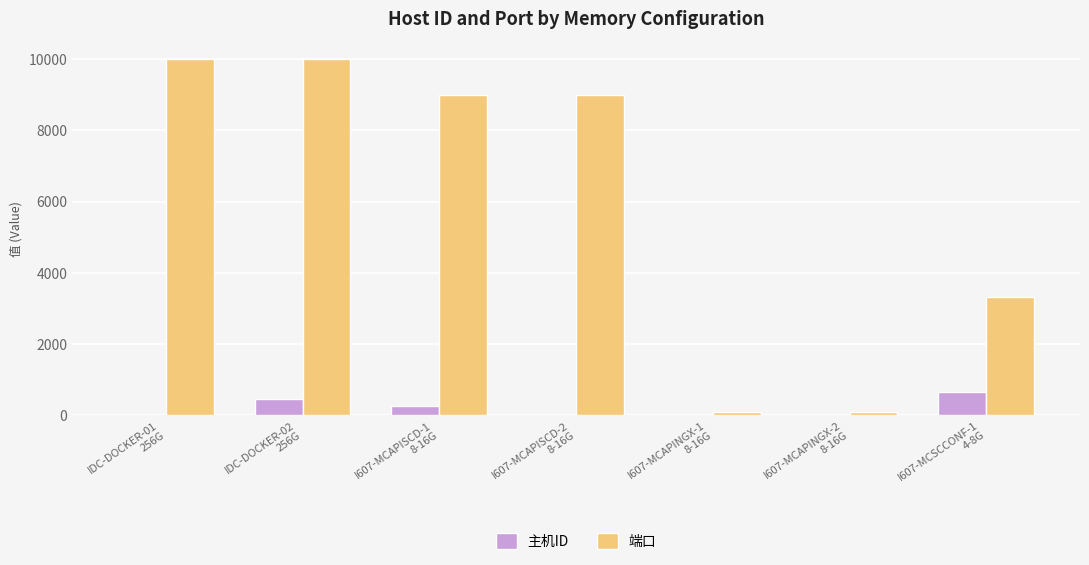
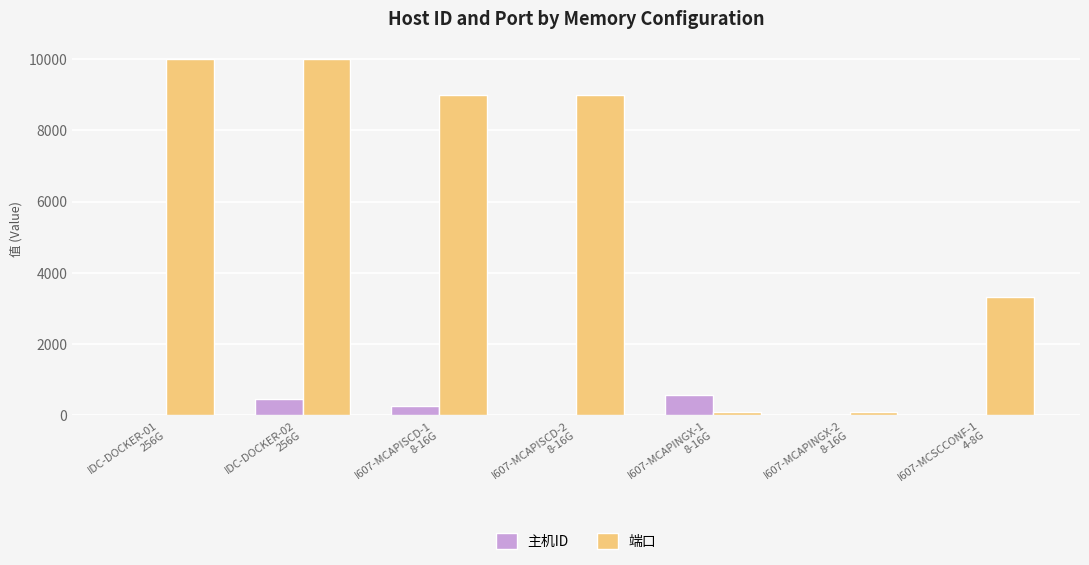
主机ID, I607-MCAPINGX-1 8-16G: 0 -> 600
主机ID, I607-MCSCCONF-1 4-8G: 700 -> 0
